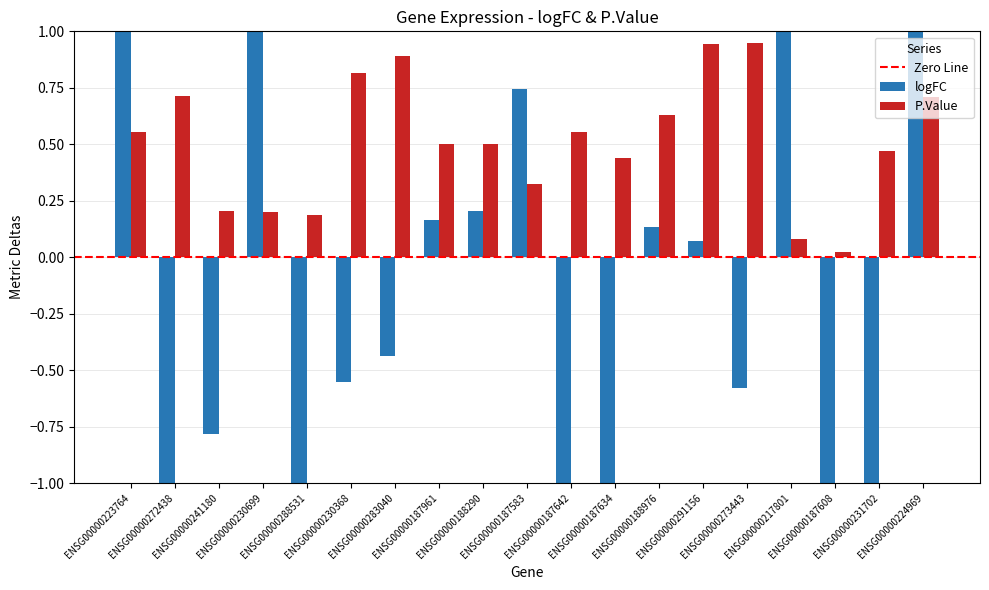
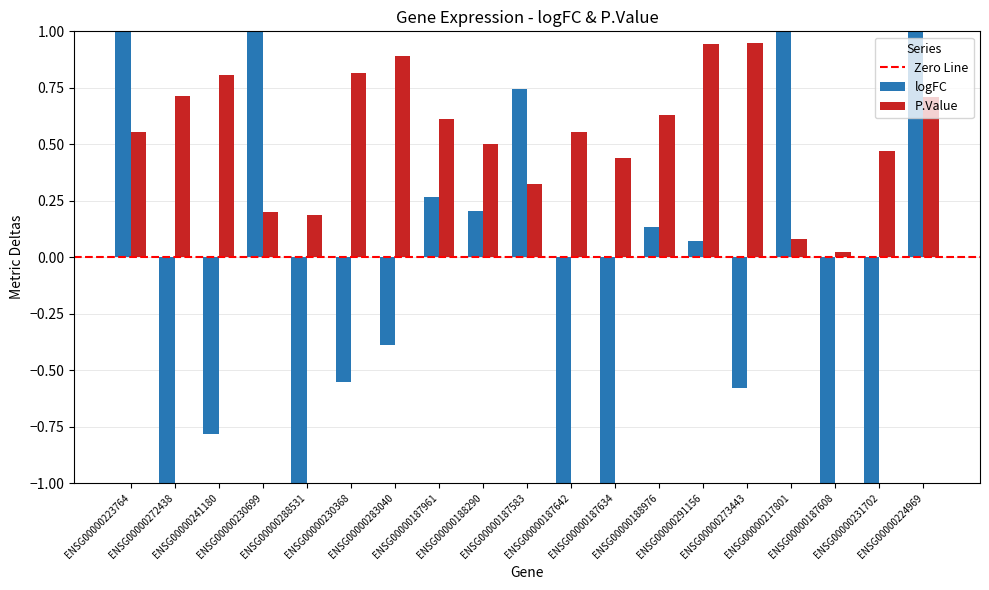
P.Value, ENSG00000241180: 0.20 -> 0.80
logFC, ENSG00000283040: -0.44 -> -0.39
logFC, ENSG00000187961: 0.16 -> 0.26
P.Value, ENSG00000187961: 0.50 -> 0.61
